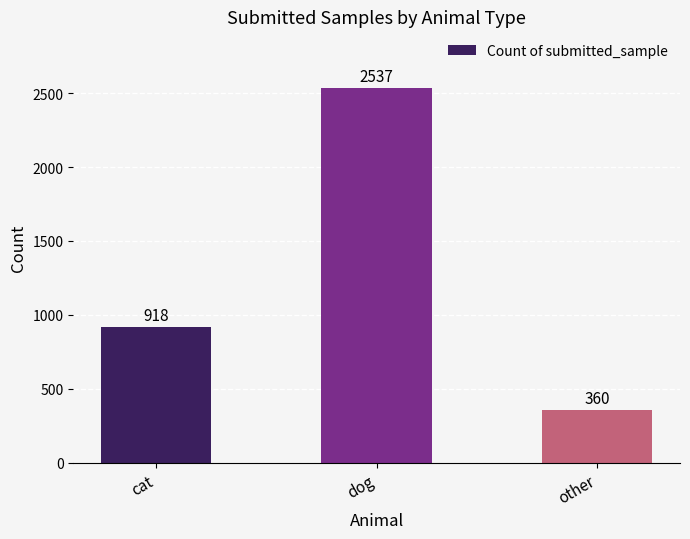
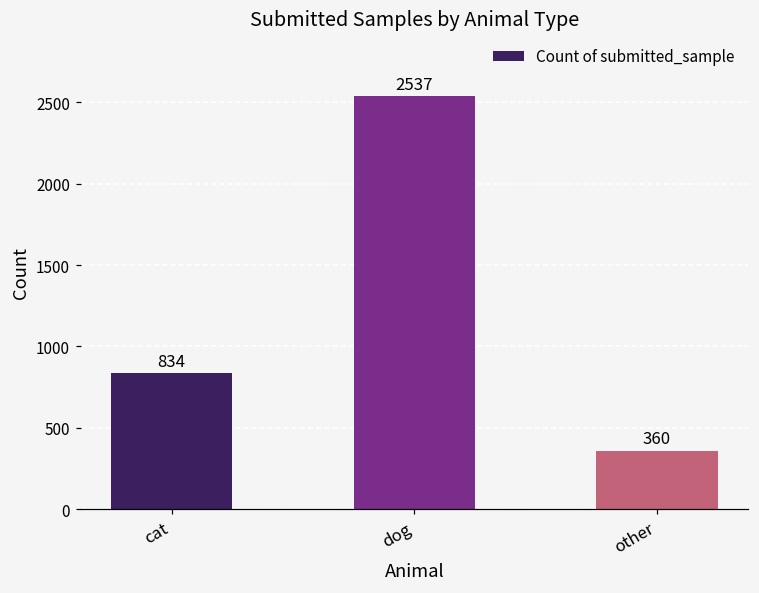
cat: 918 -> 834
